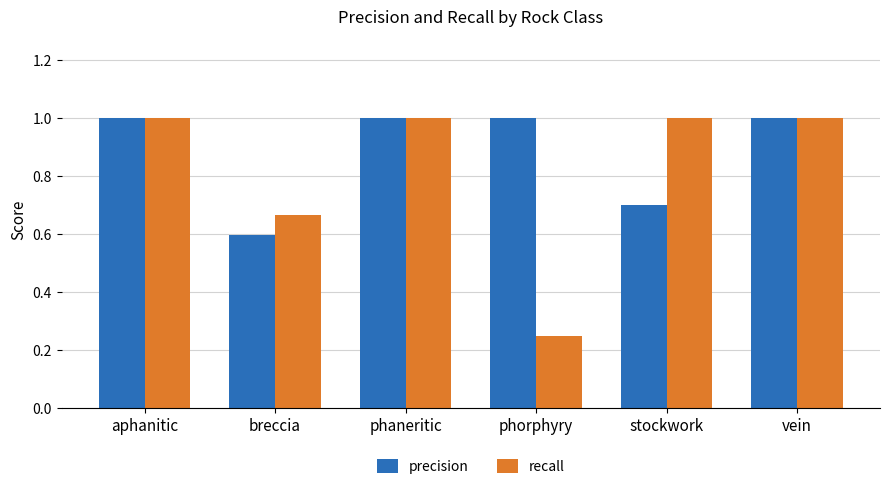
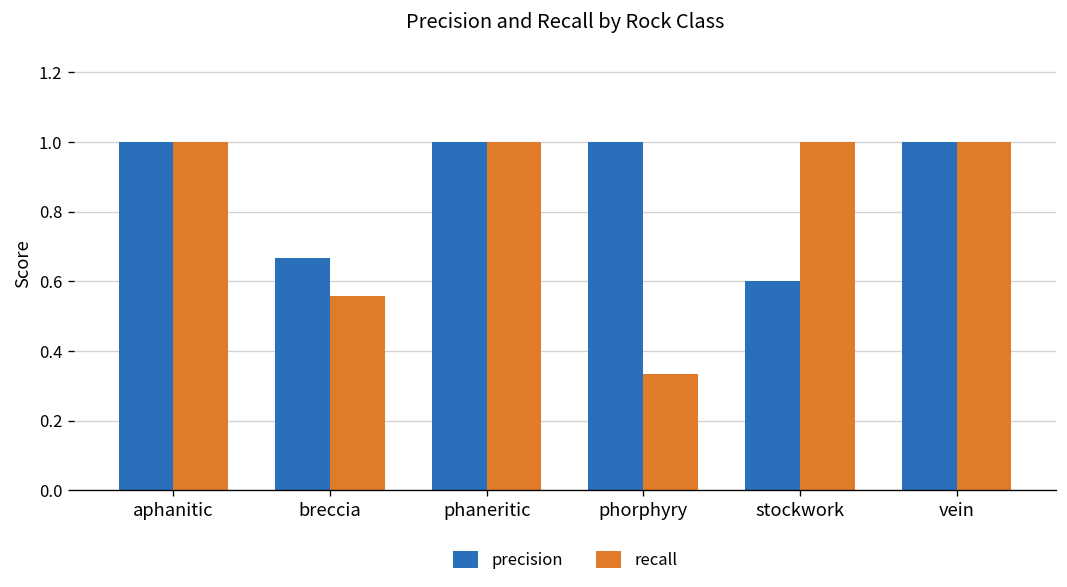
precision, breccia: 0.60 -> 0.67
recall, breccia: 0.67 -> 0.56
recall, phorphyry: 0.25 -> 0.33
precision, stockwork: 0.7 -> 0.6
